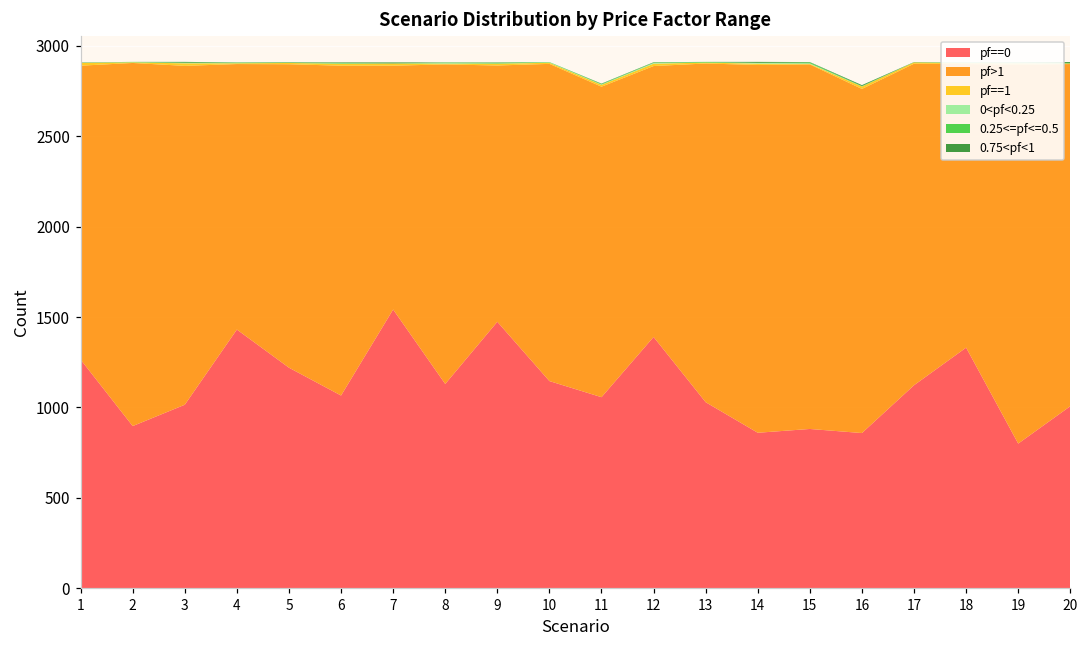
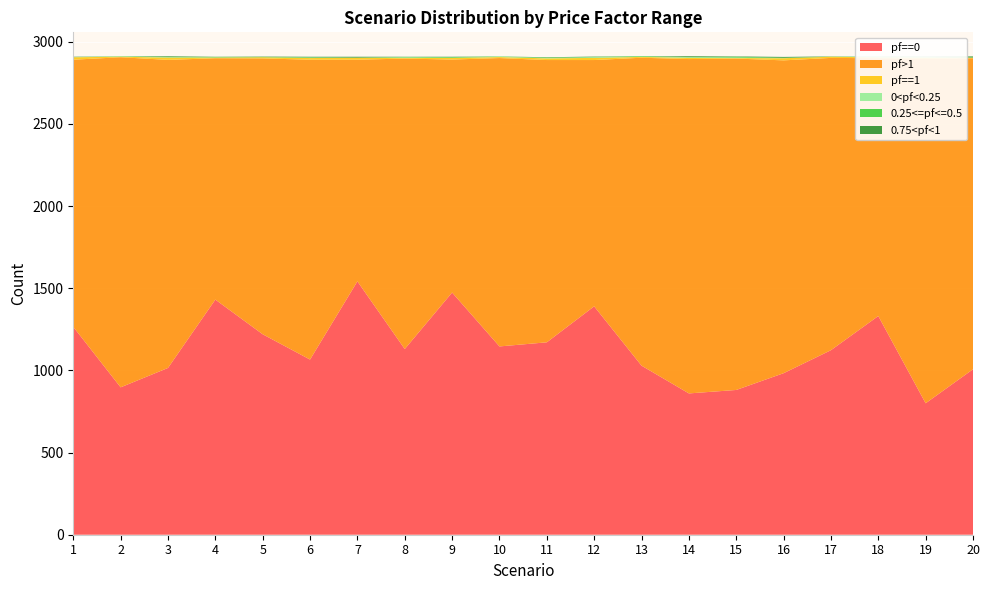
pf==0, 11: 1060 -> 1170
pf==0, 16: 860 -> 980
